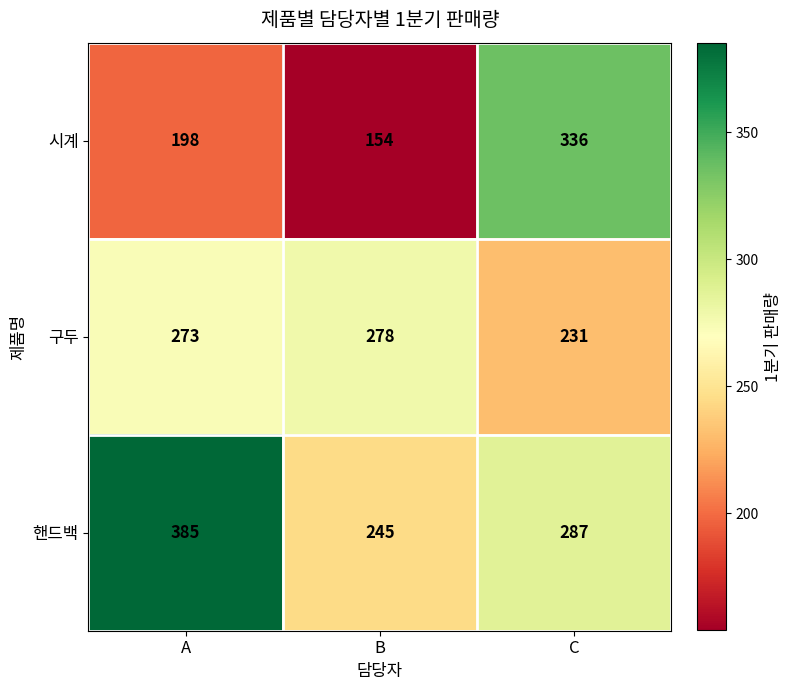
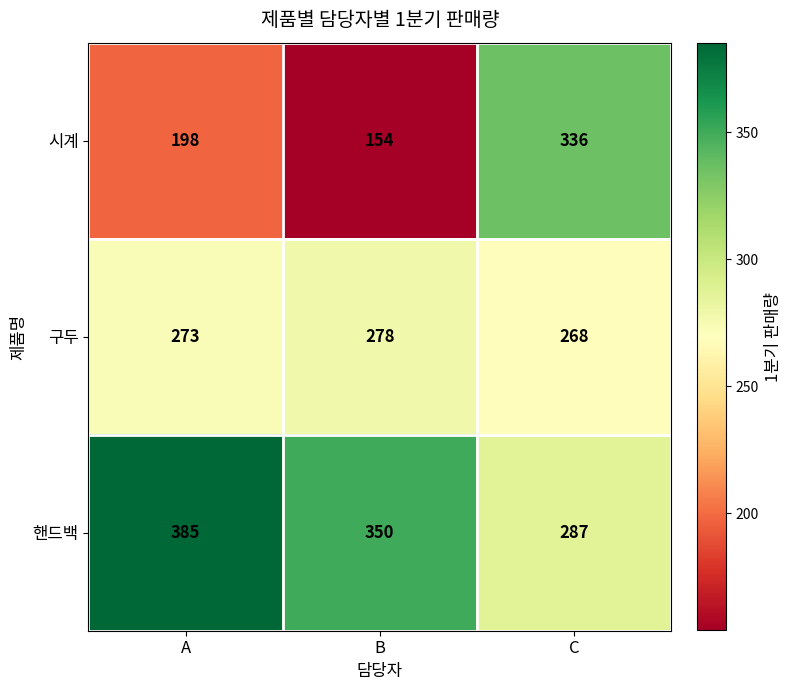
구두, C: 231 -> 268
핸드백, B: 245 -> 350
